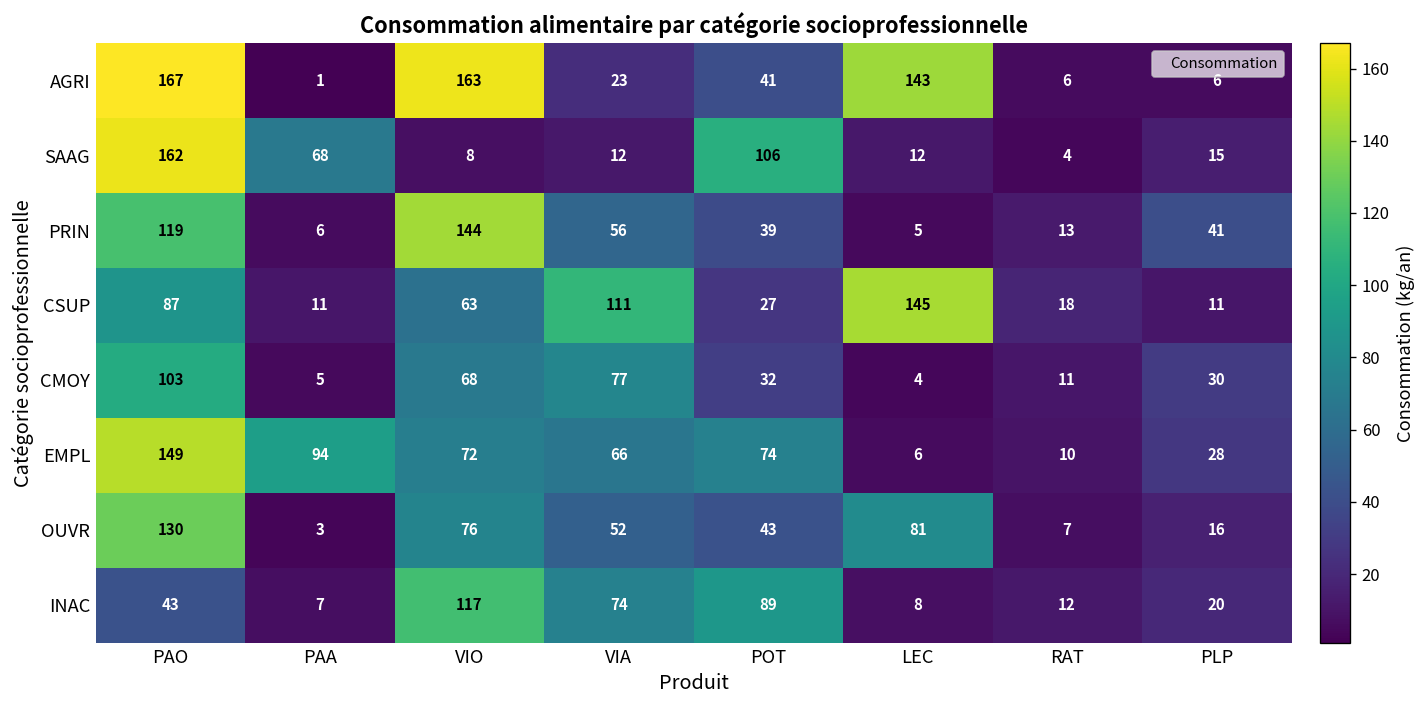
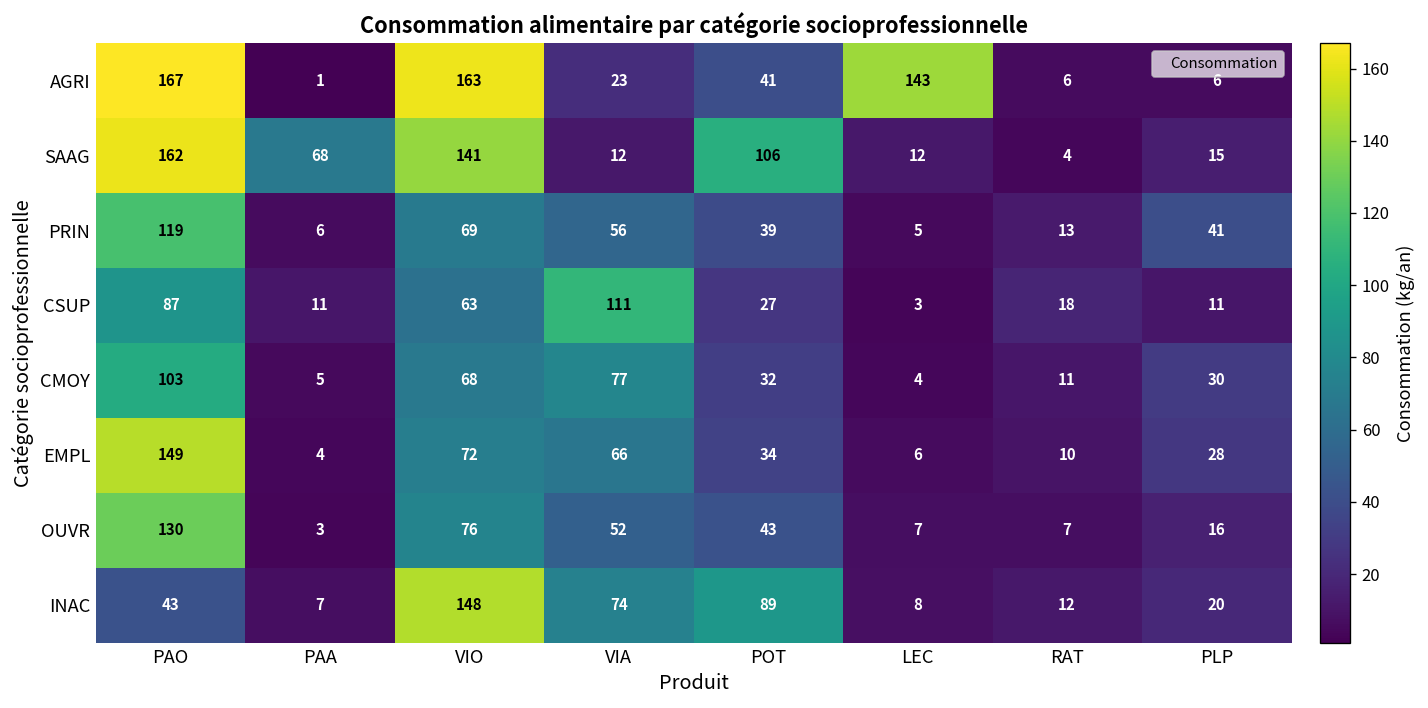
SAAG, VIO: 8 -> 141
PRIN, VIO: 144 -> 69
CSUP, LEC: 145 -> 3
EMPL, PAA: 94 -> 4
EMPL, POT: 74 -> 34
OUVR, LEC: 81 -> 7
INAC, VIO: 117 -> 148
